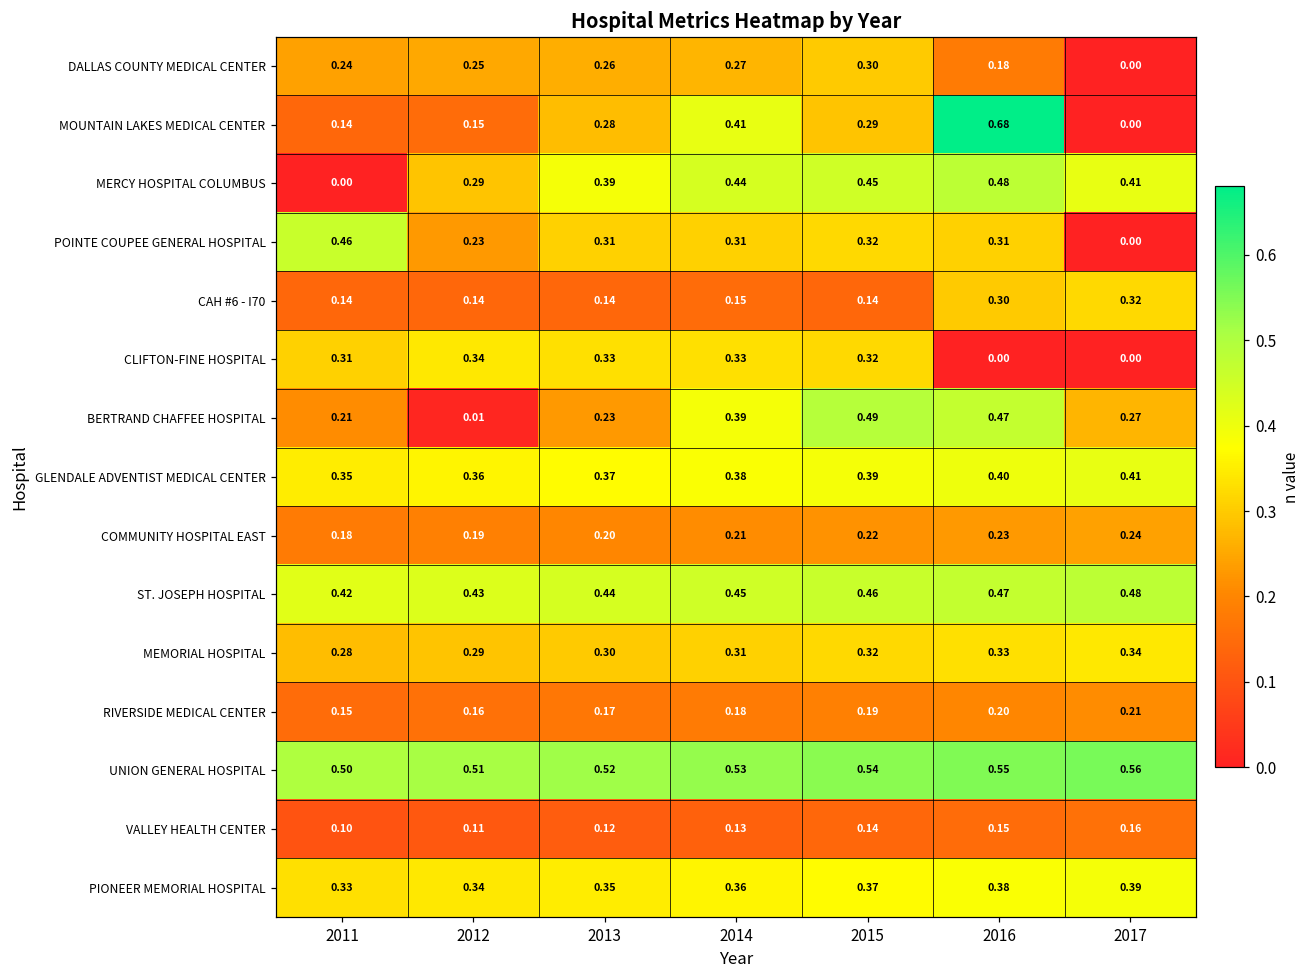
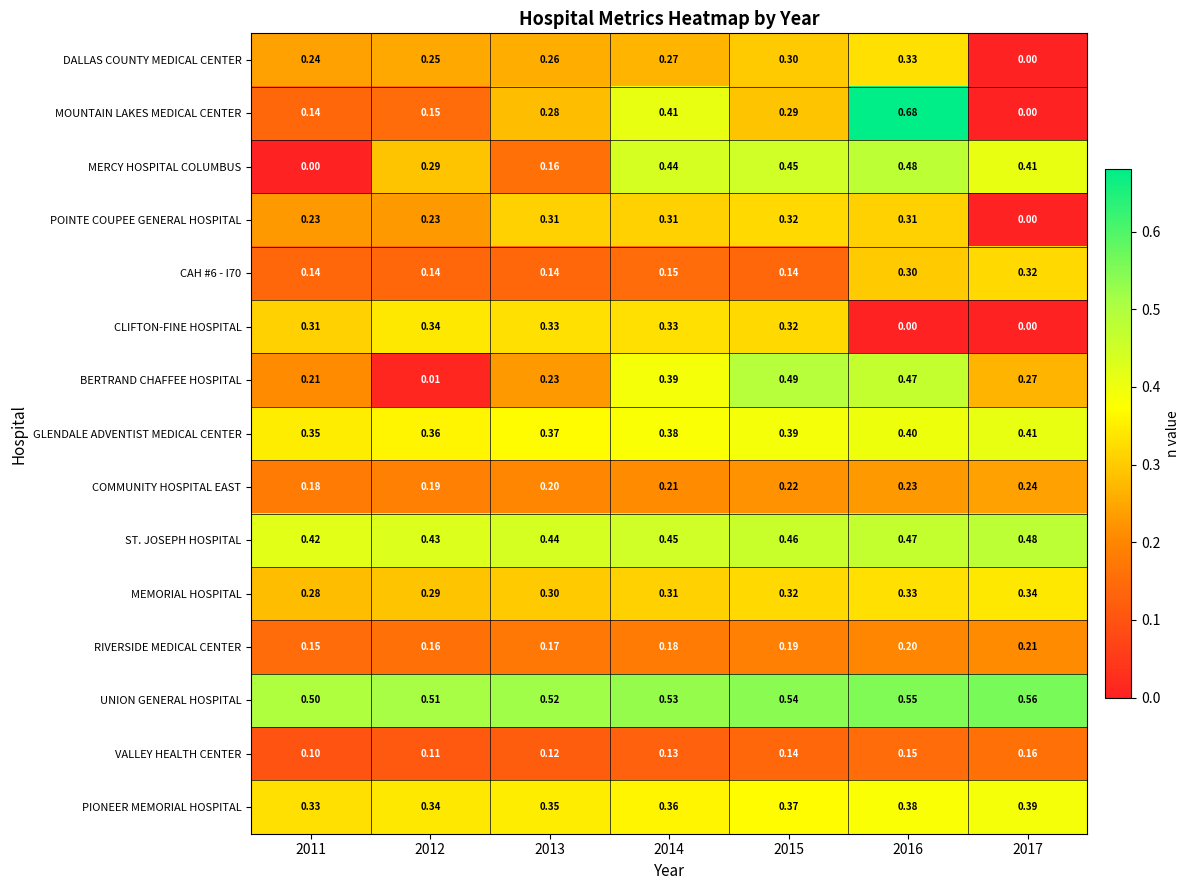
DALLAS COUNTY MEDICAL CENTER, 2016: 0.18 -> 0.33
MERCY HOSPITAL COLUMBUS, 2013: 0.39 -> 0.16
POINTE COUPEE GENERAL HOSPITAL, 2011: 0.46 -> 0.23
